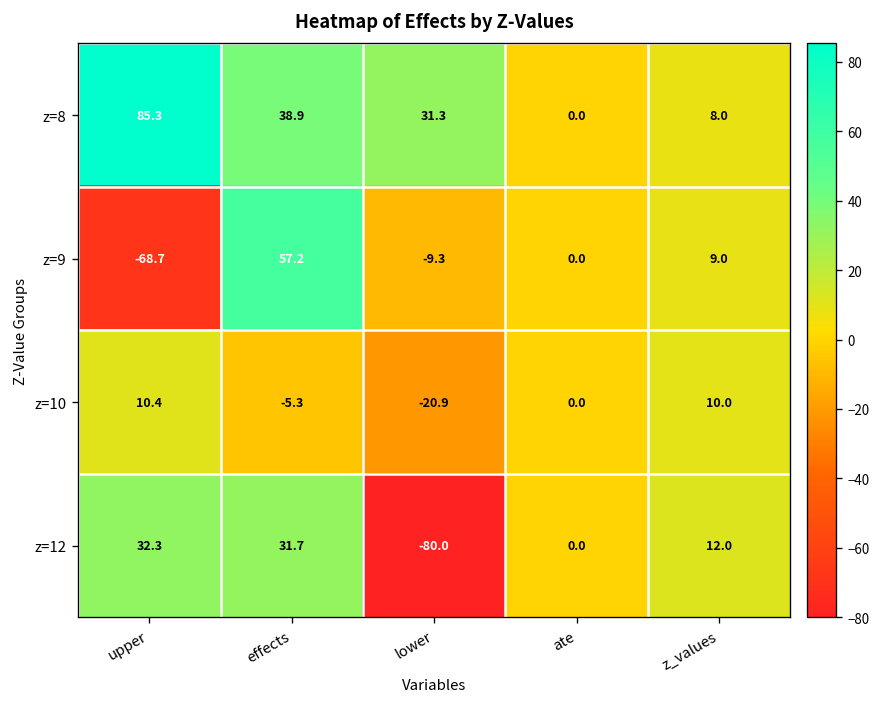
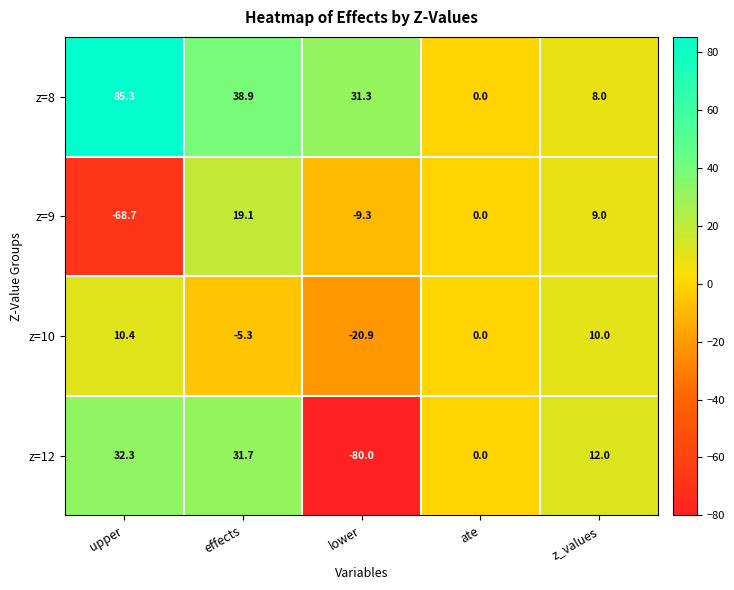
z=9, effects: 57.2 -> 19.1
